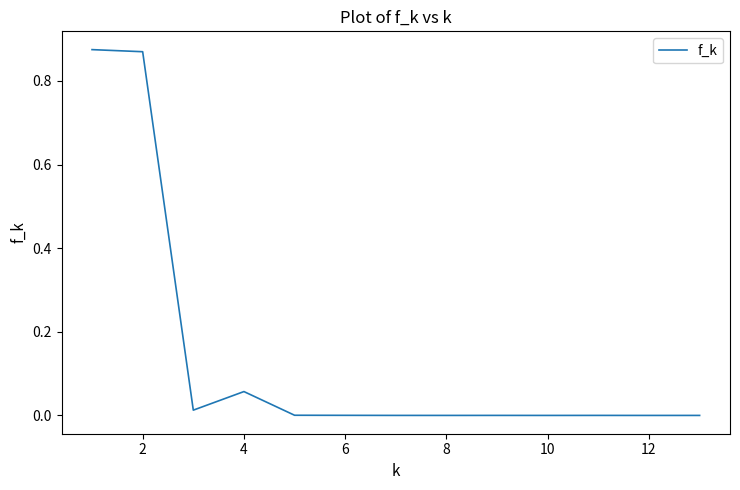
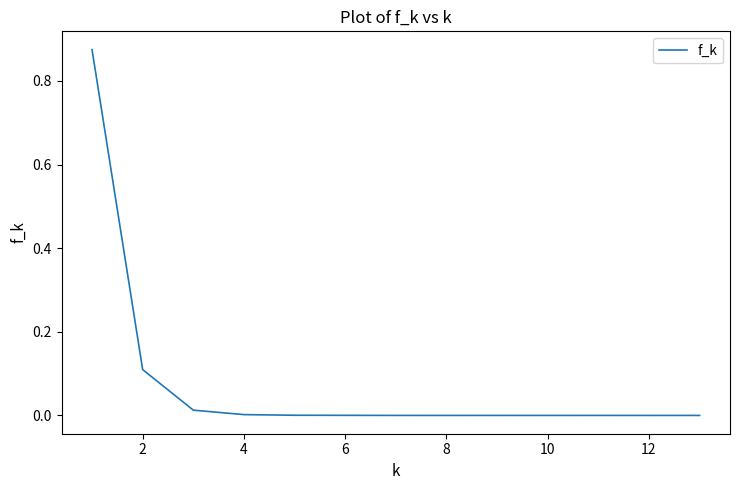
2: 0.87 -> 0.11
4: 0.06 -> 0.00
